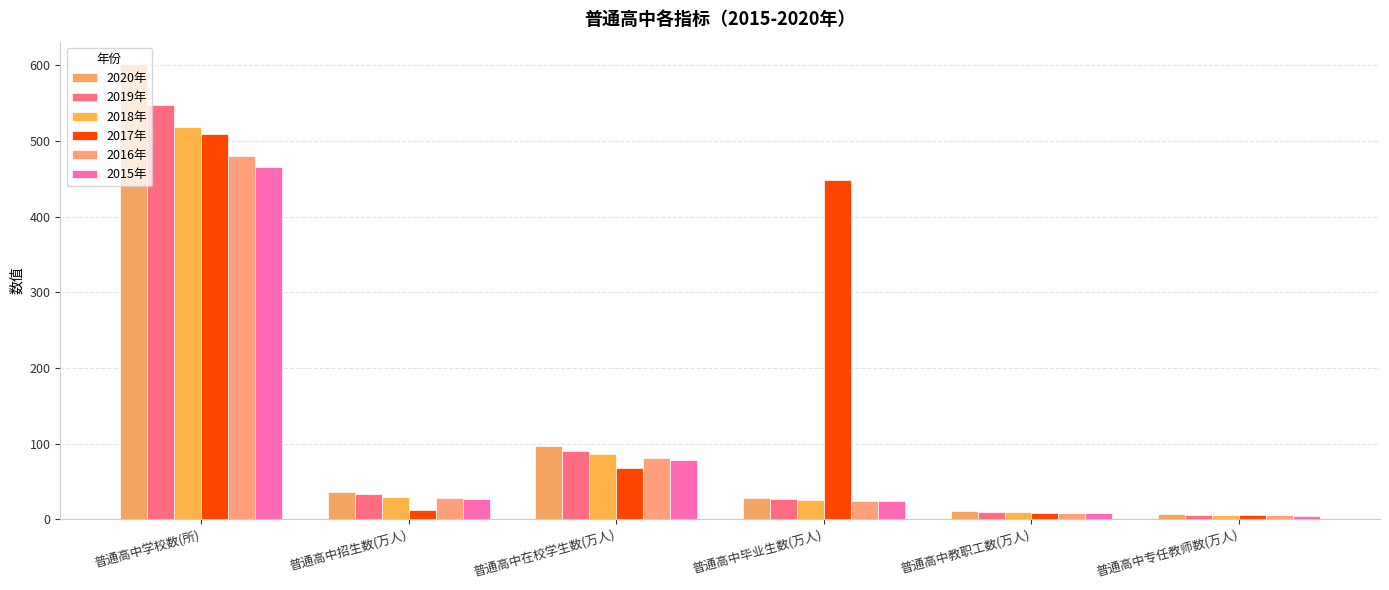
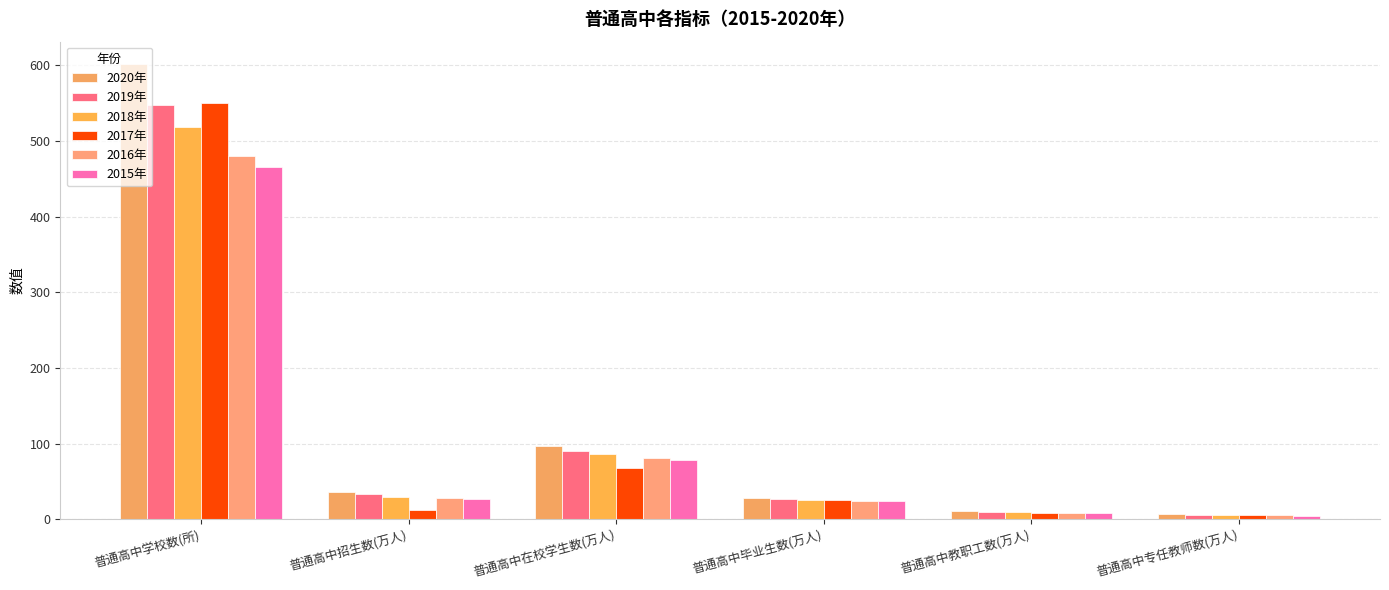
2017年, 普通高中学校数(所): 510 -> 550
2017年, 普通高中毕业生数(万人): 450 -> 30
